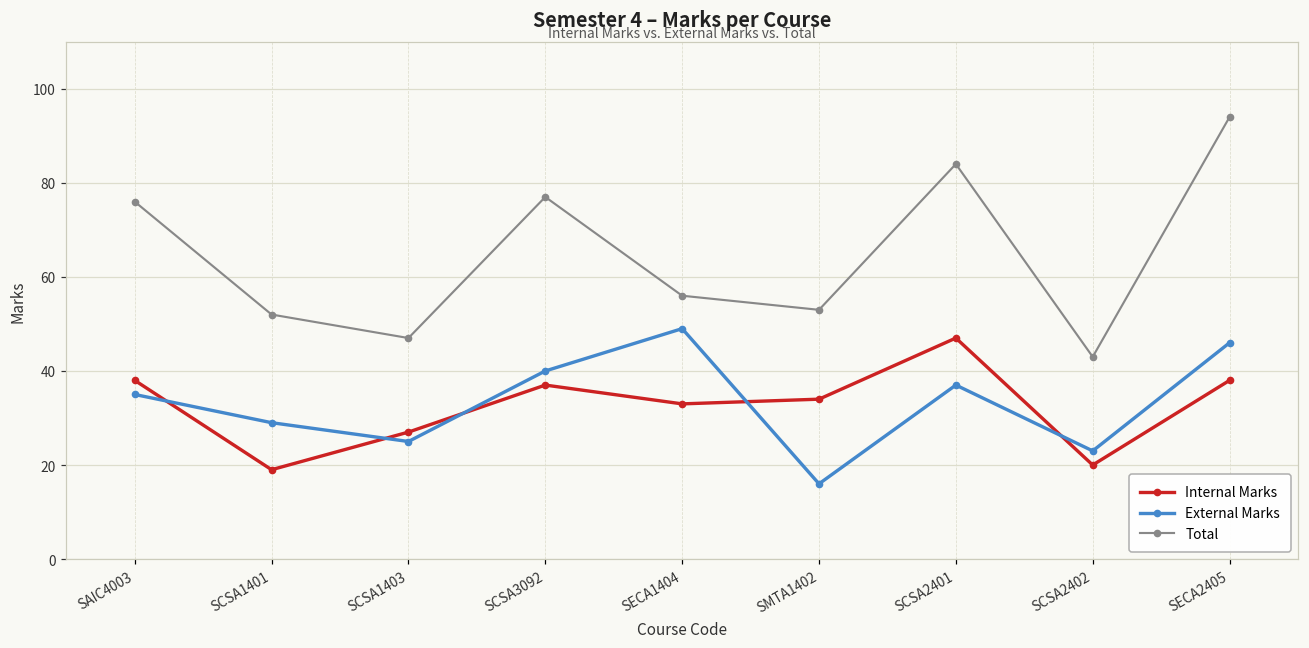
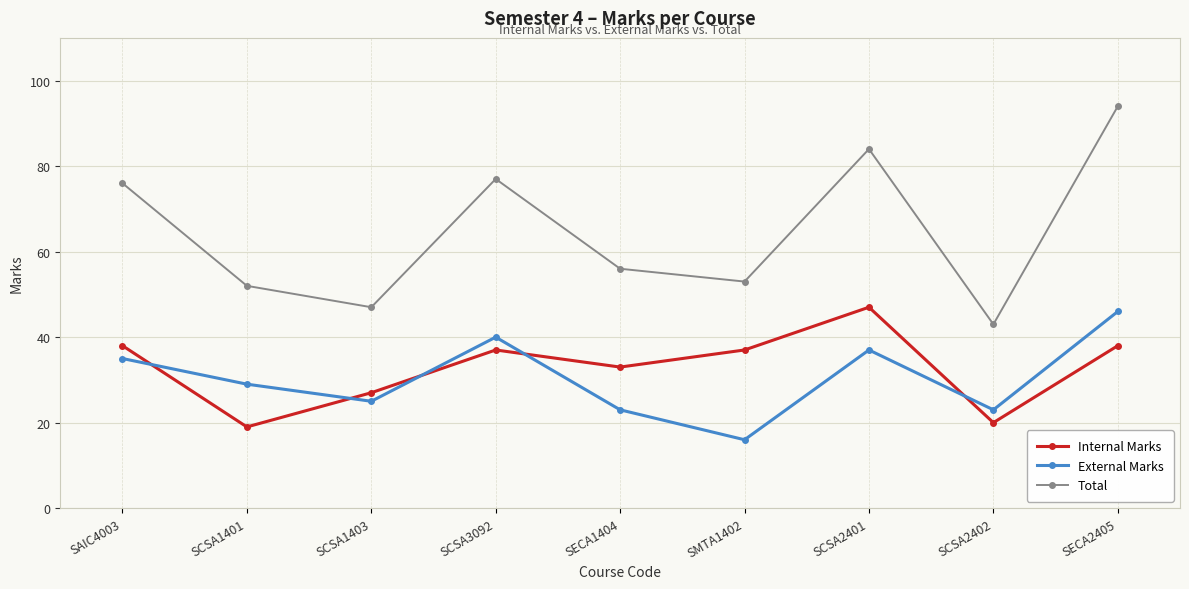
External Marks, SECA1404: 49 -> 23
Internal Marks, SMTA1402: 34 -> 37
